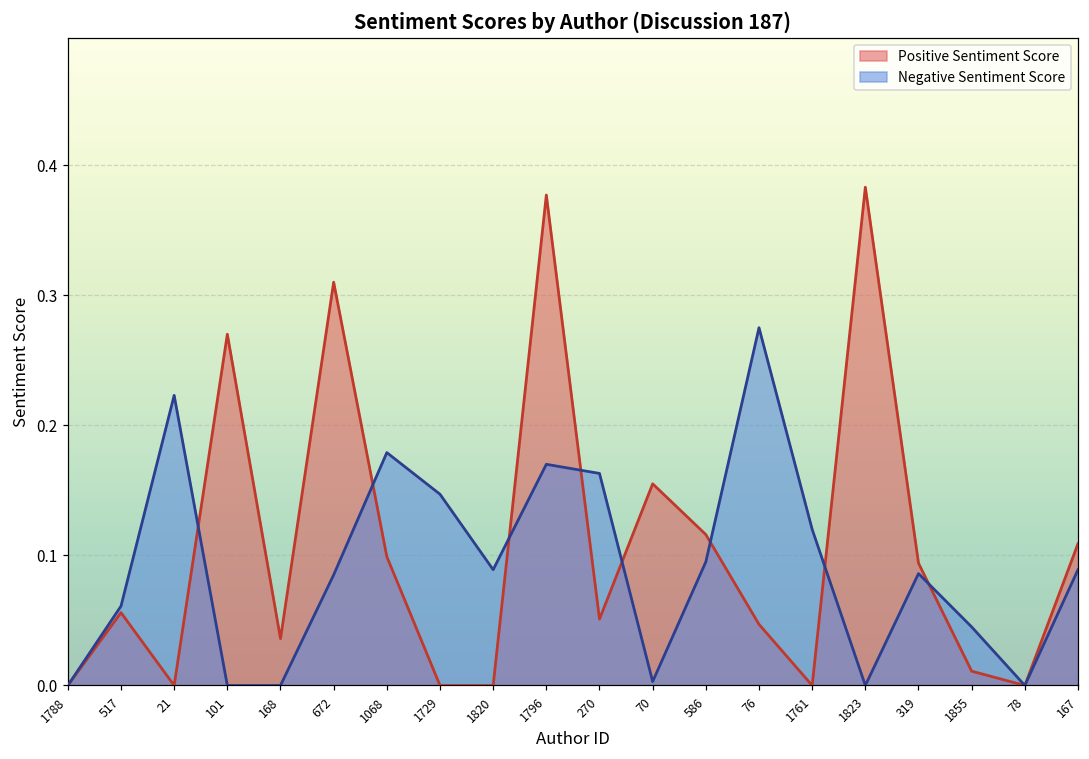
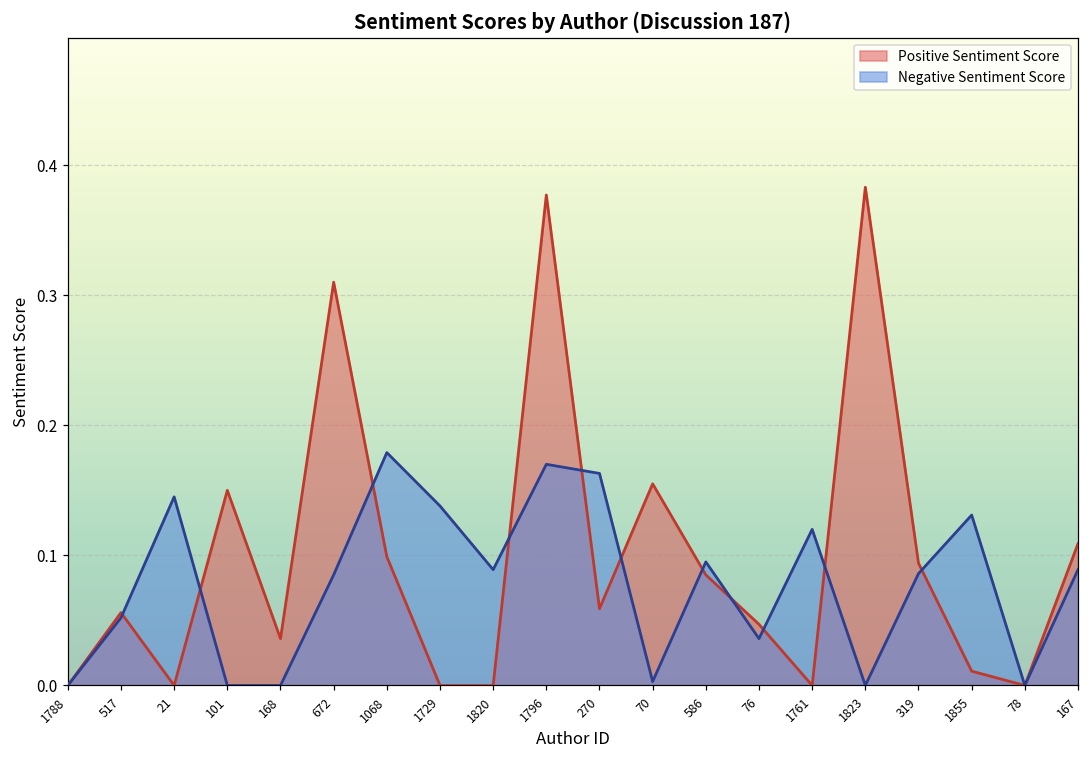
Negative Sentiment Score, 517: 0.061 -> 0.052
Negative Sentiment Score, 21: 0.223 -> 0.145
Positive Sentiment Score, 101: 0.27 -> 0.15
Negative Sentiment Score, 1729: 0.147 -> 0.138
Positive Sentiment Score, 270: 0.051 -> 0.059
Positive Sentiment Score, 586: 0.116 -> 0.085
Negative Sentiment Score, 76: 0.275 -> 0.036
Negative Sentiment Score, 1855: 0.045 -> 0.131
